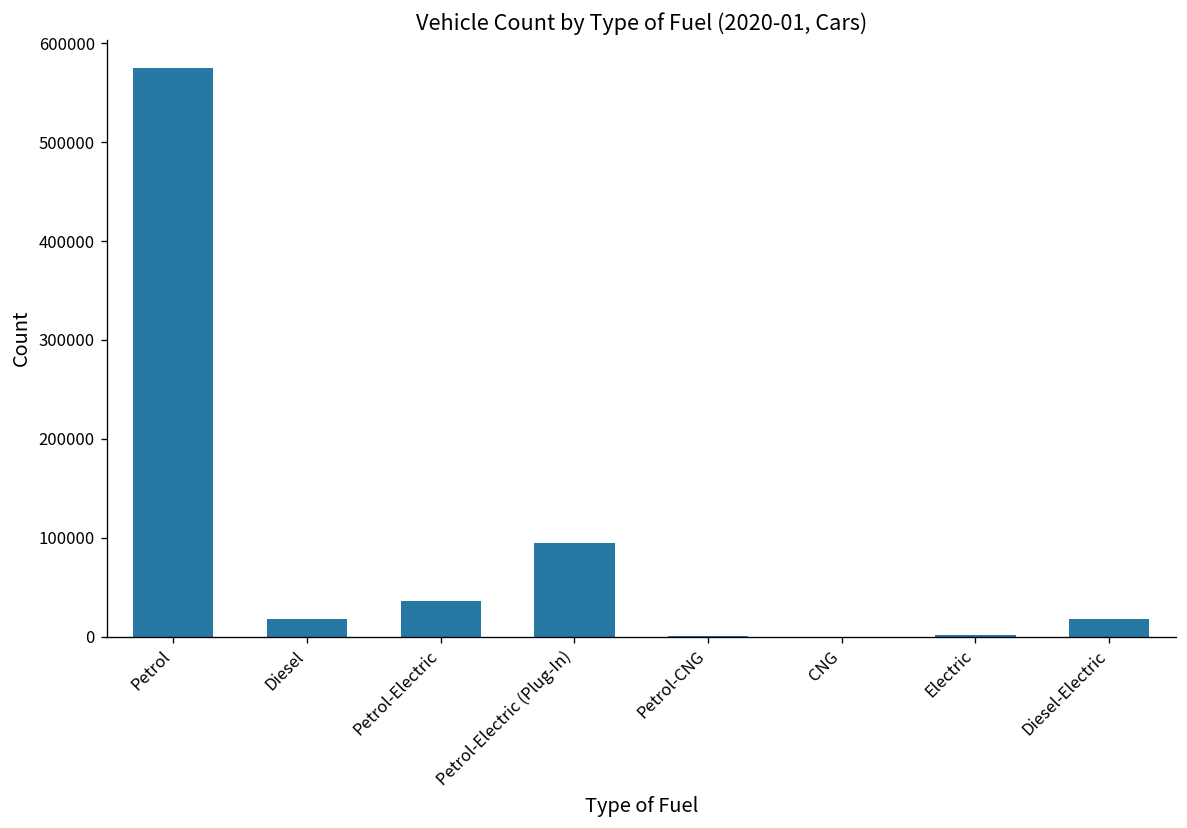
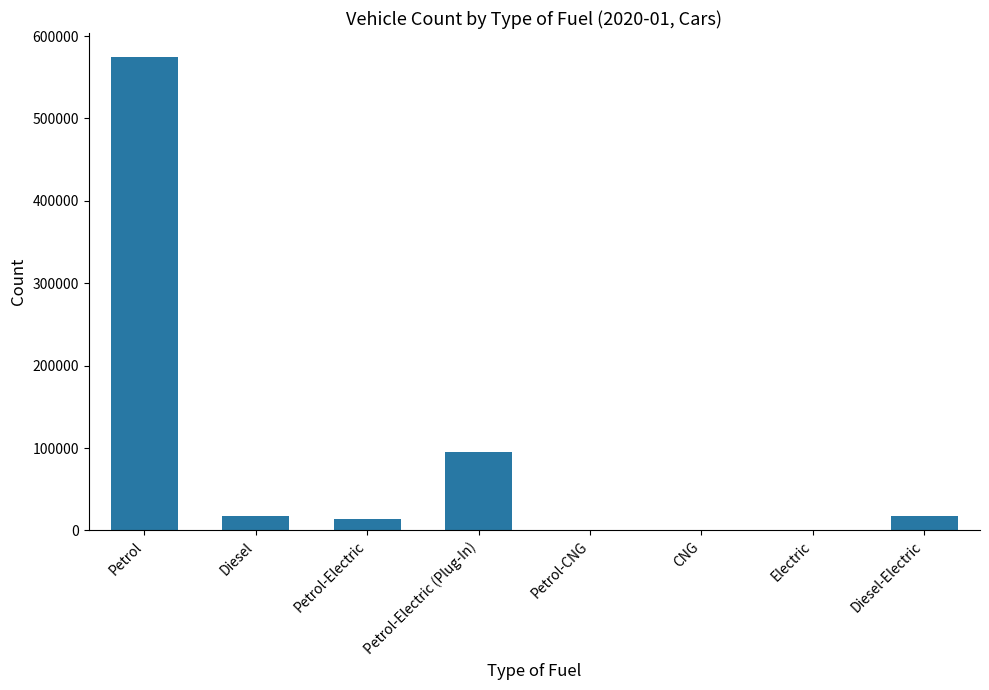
Petrol-Electric: 40000 -> 10000
